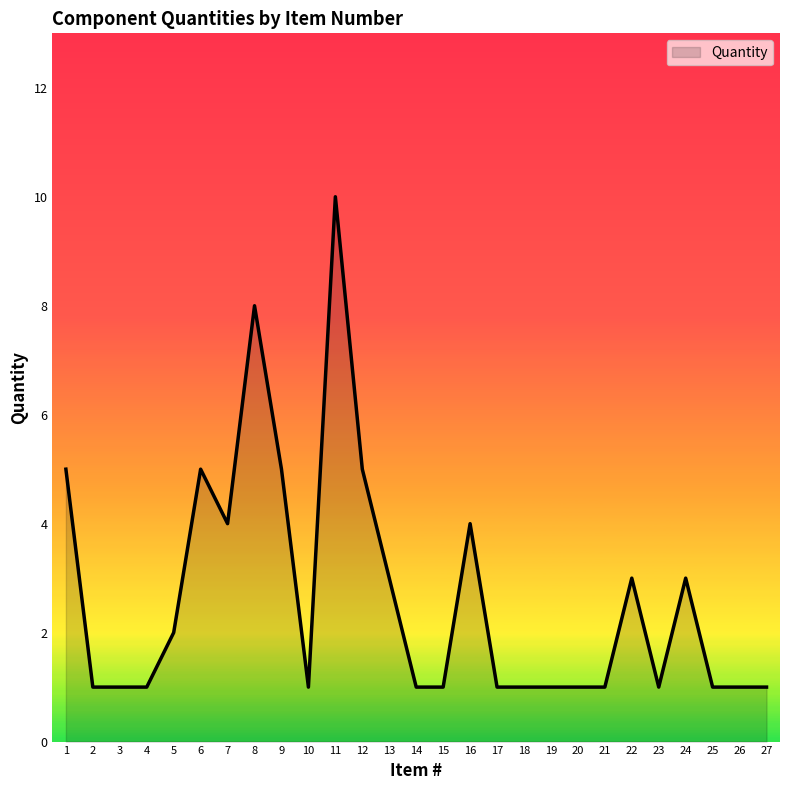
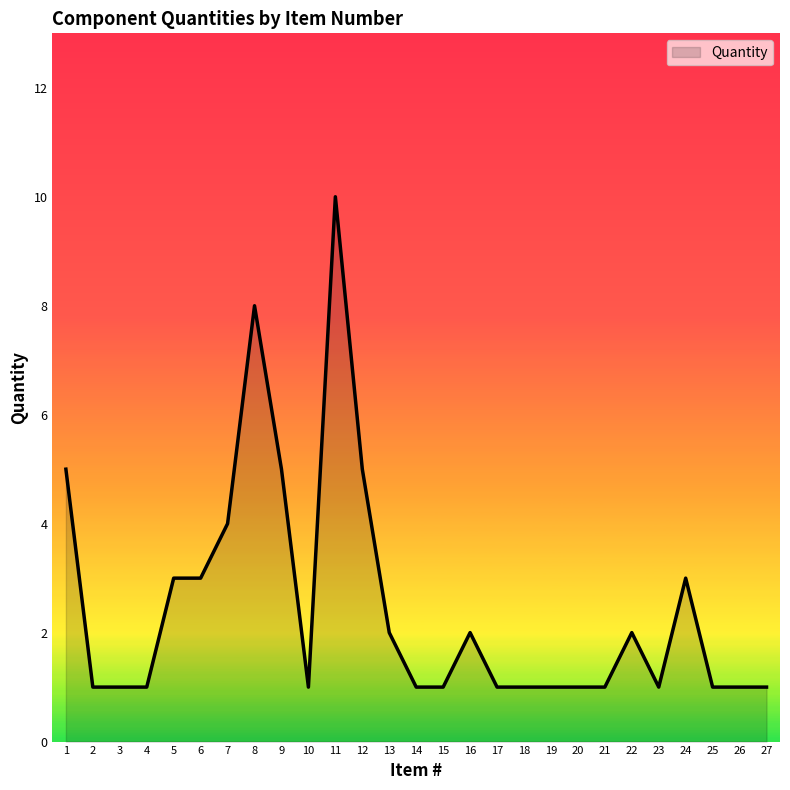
5: 2 -> 3
6: 5 -> 3
13: 3 -> 2
16: 4 -> 2
22: 3 -> 2
